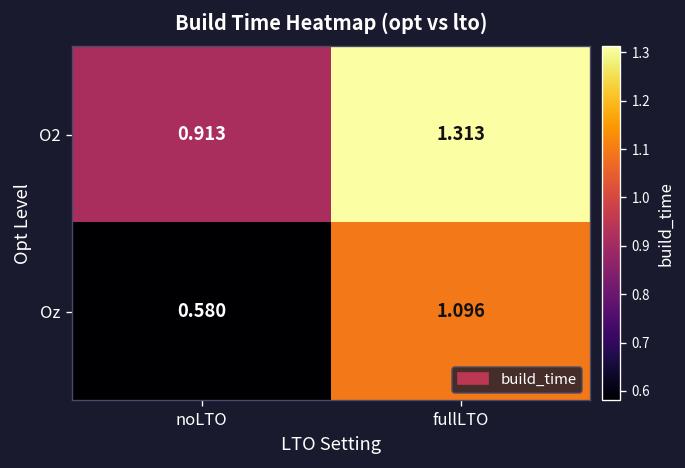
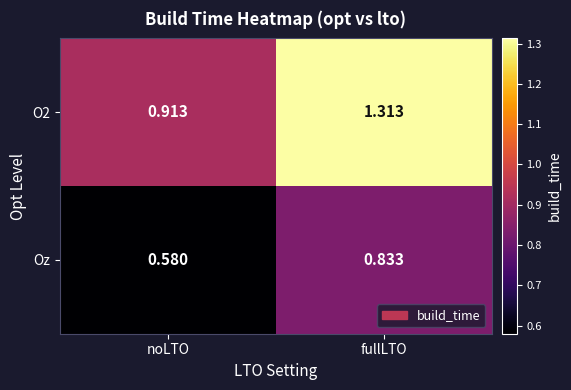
Oz, fullLTO: 1.096 -> 0.833
